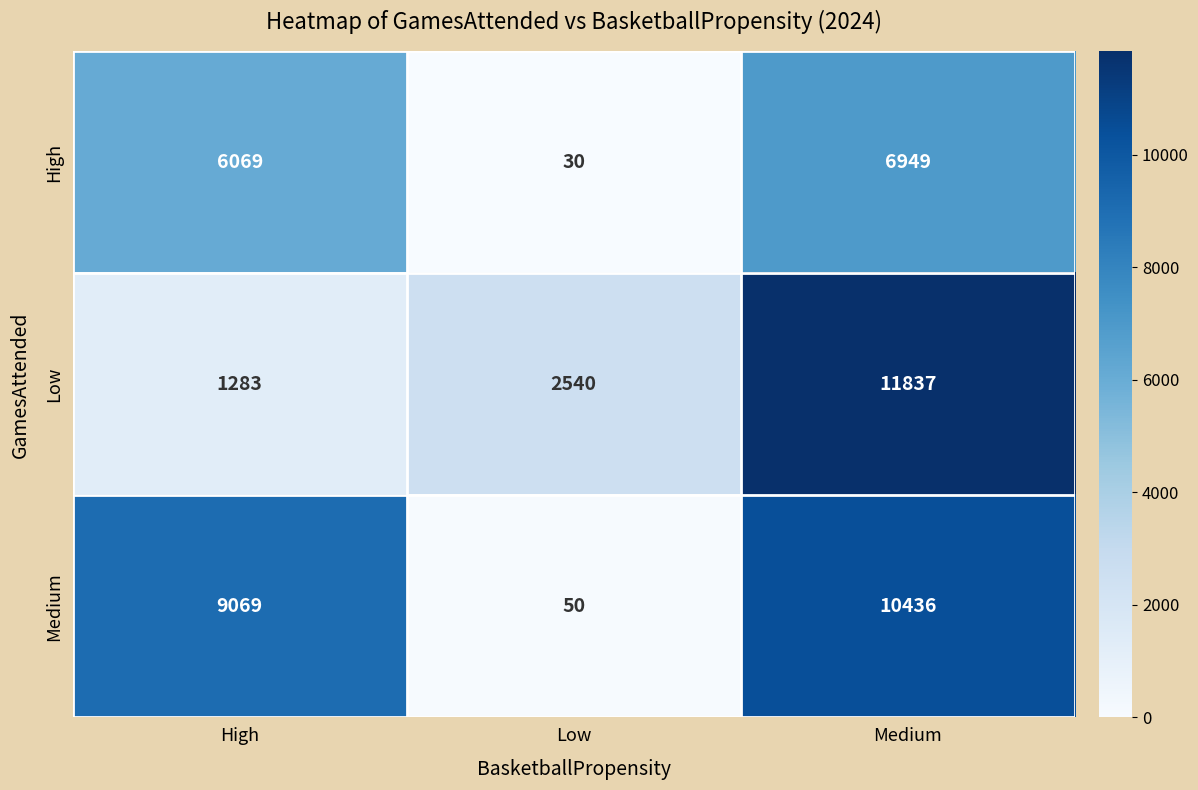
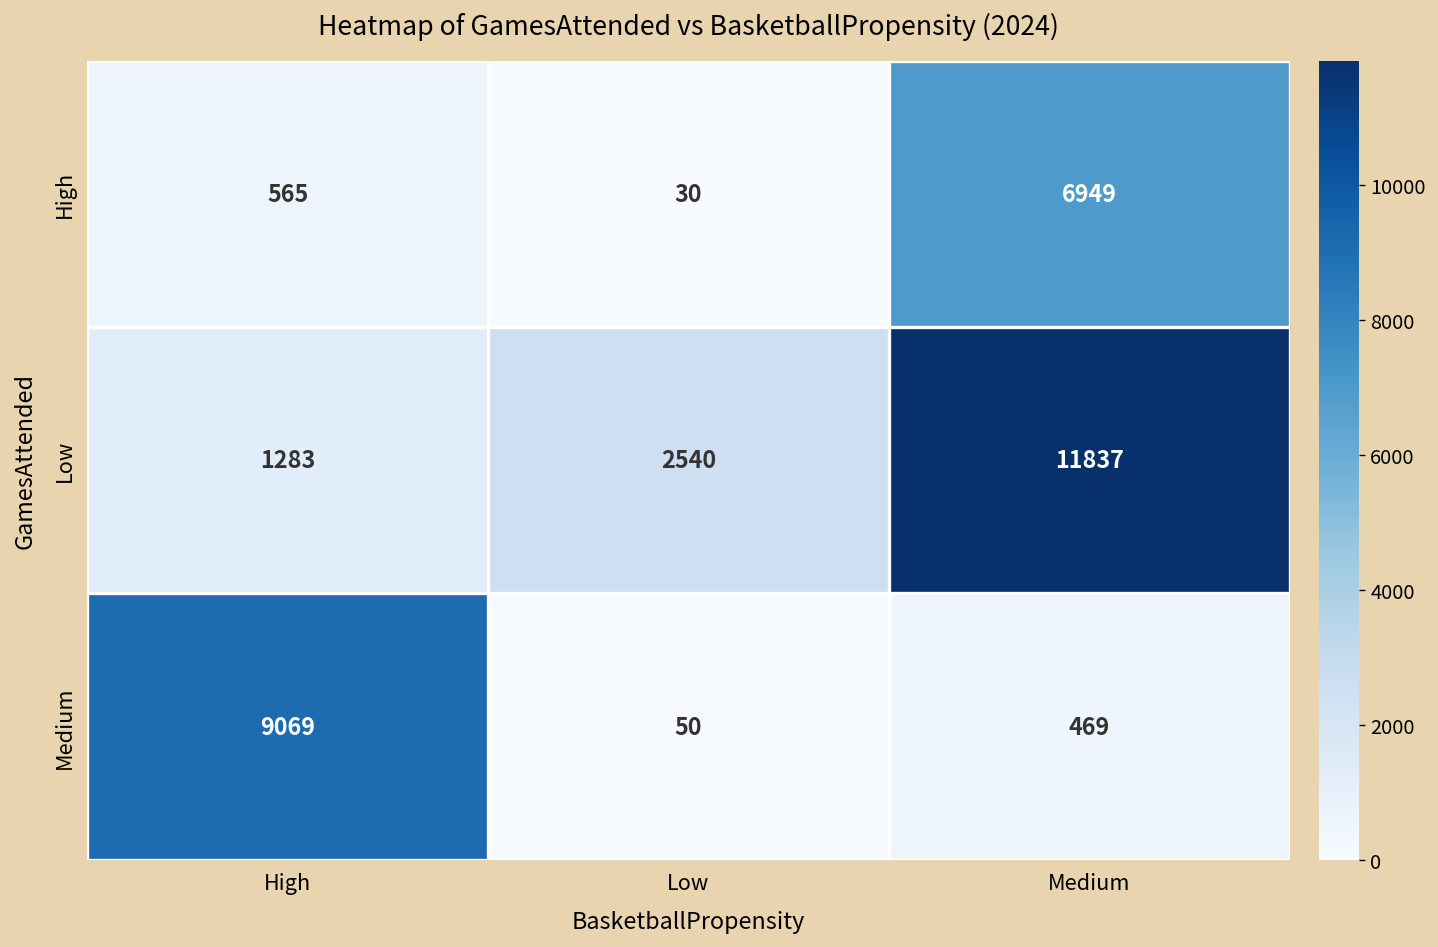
High, High: 6069 -> 565
Medium, Medium: 10436 -> 469
